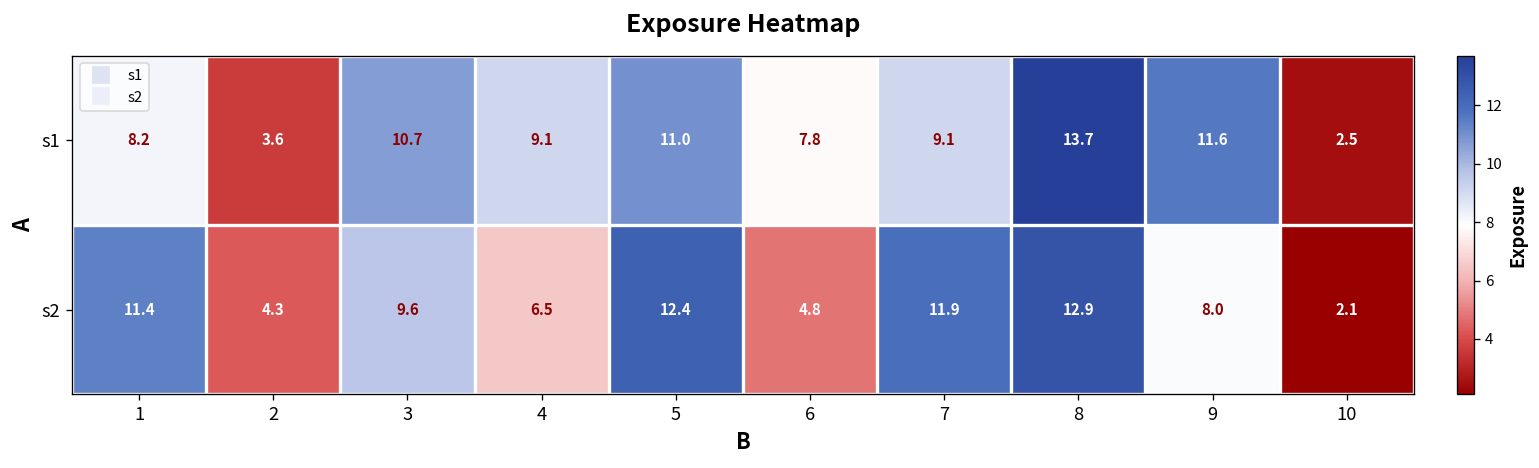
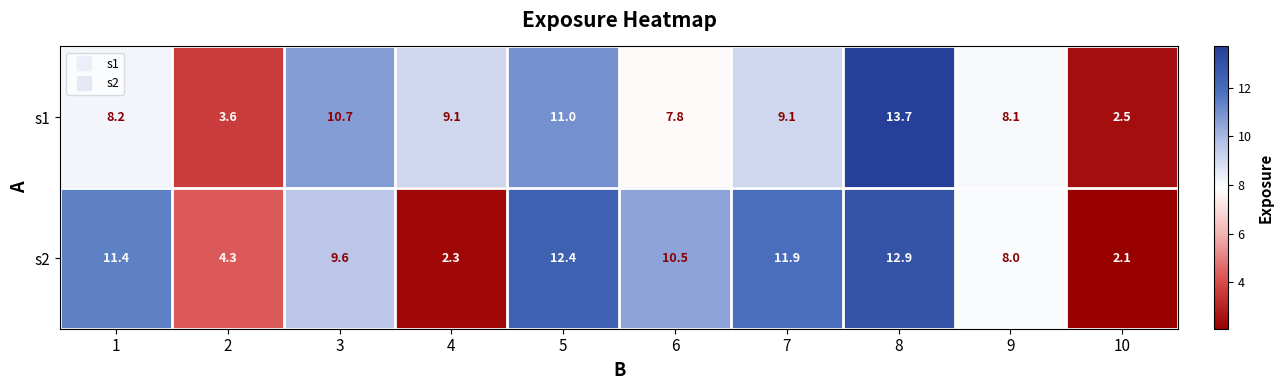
s1, 9: 11.6 -> 8.1
s2, 4: 6.5 -> 2.3
s2, 6: 4.8 -> 10.5
